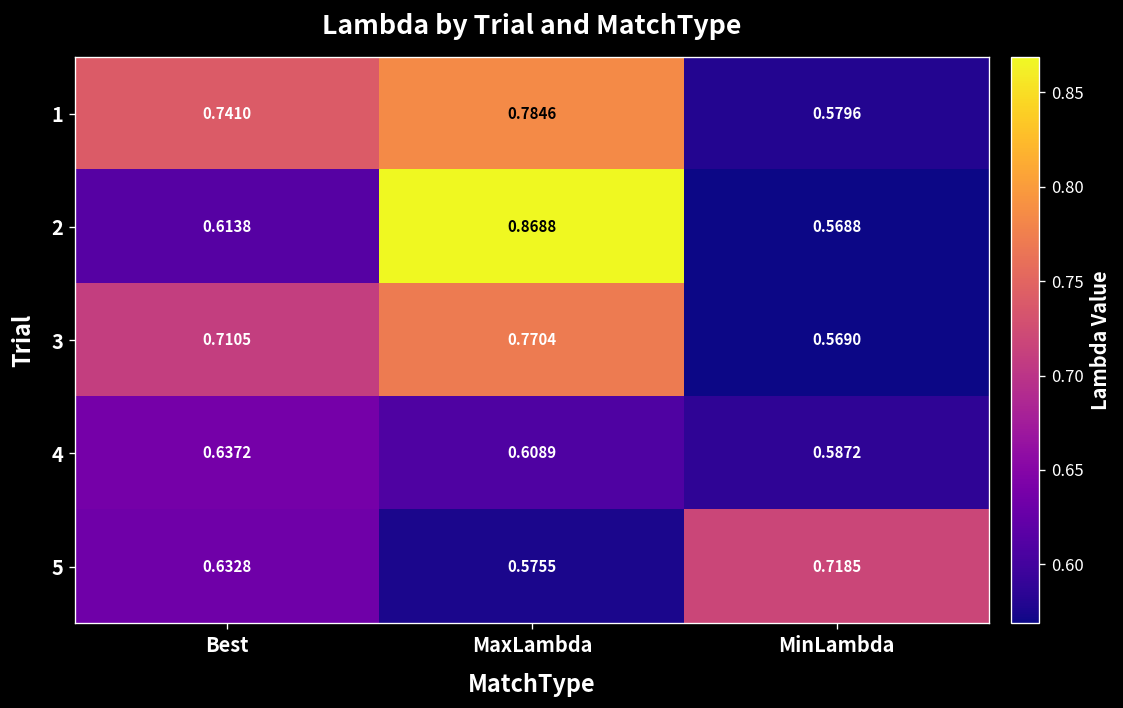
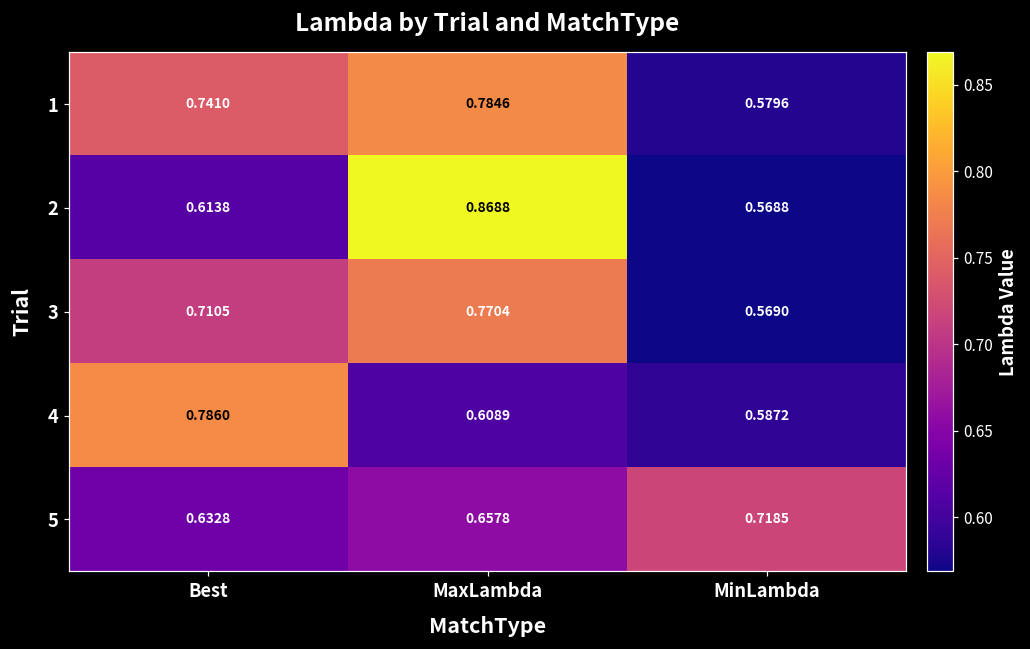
4, Best: 0.6372 -> 0.7860
5, MaxLambda: 0.5755 -> 0.6578
